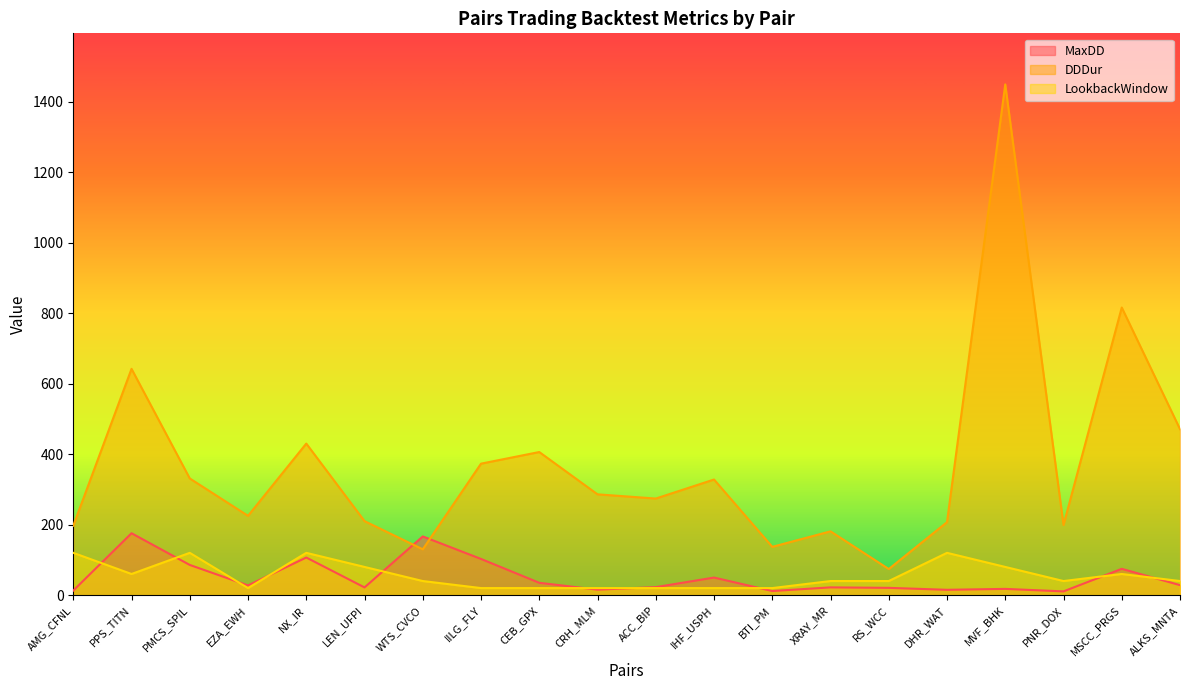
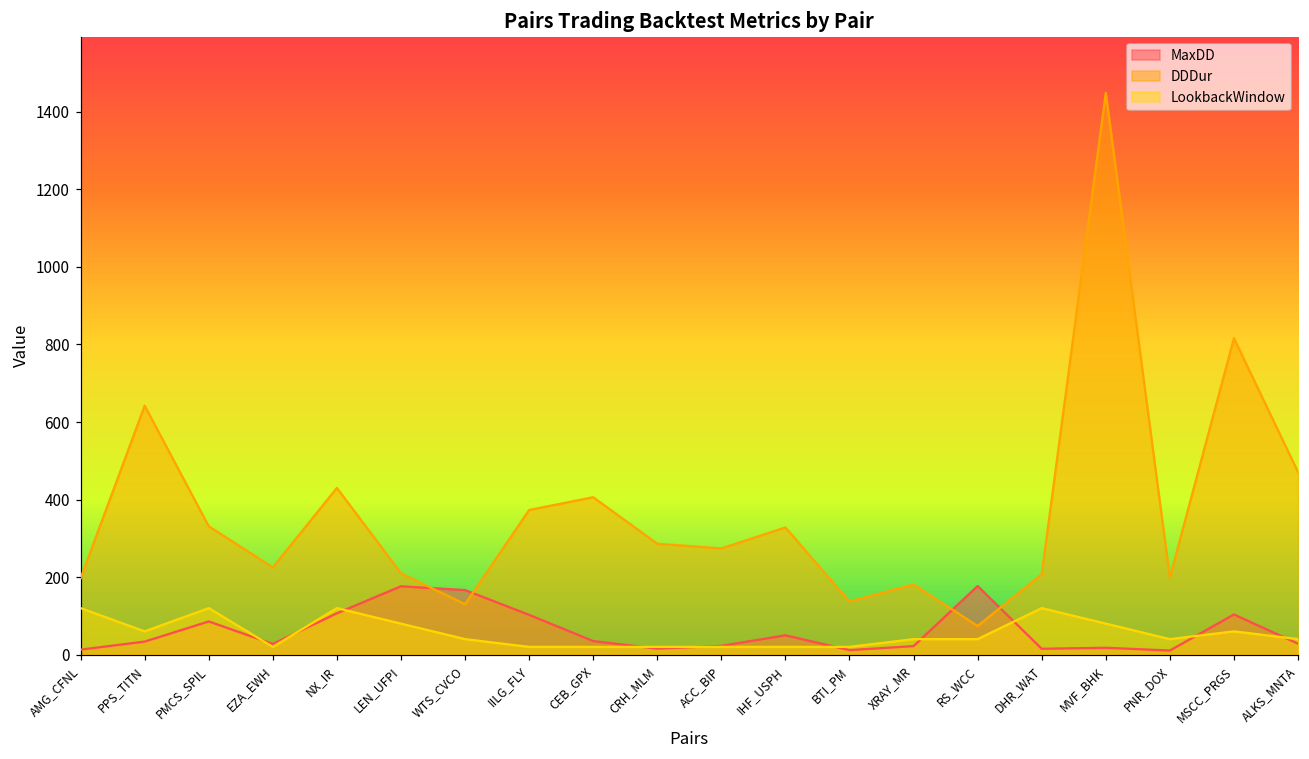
MaxDD, PPS_TITN: 180 -> 30
MaxDD, LEN_UFPI: 20 -> 180
MaxDD, RS_WCC: 20 -> 180
MaxDD, MSCC_PRGS: 70 -> 100
